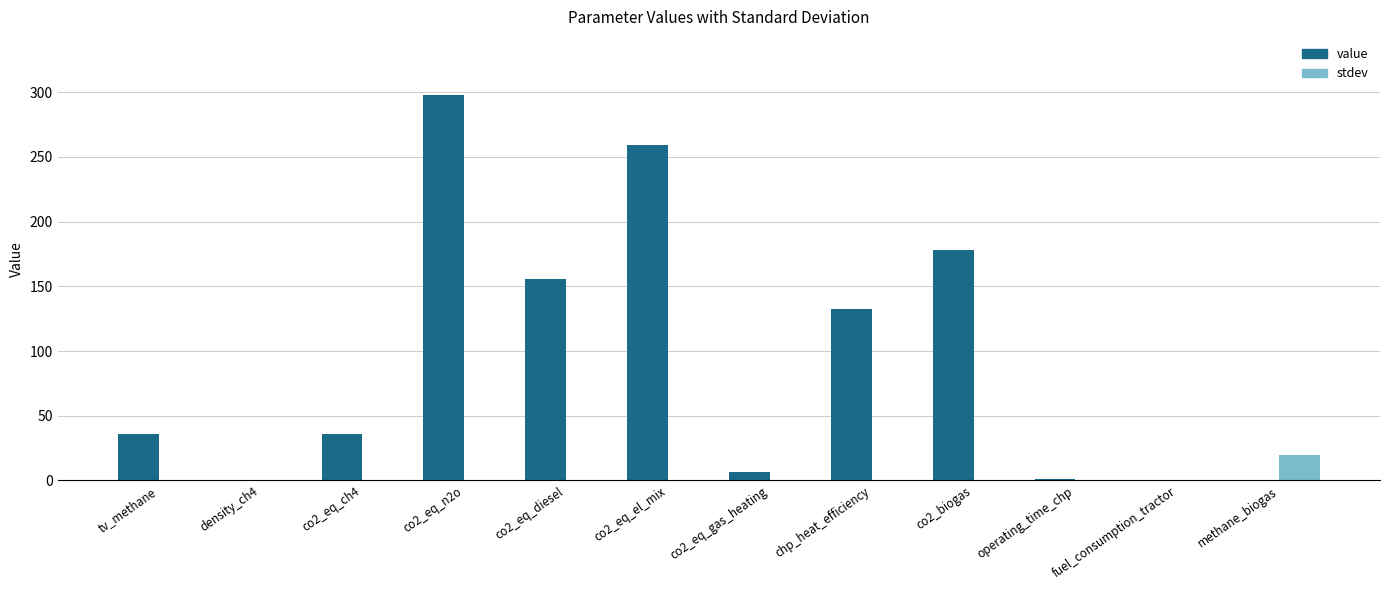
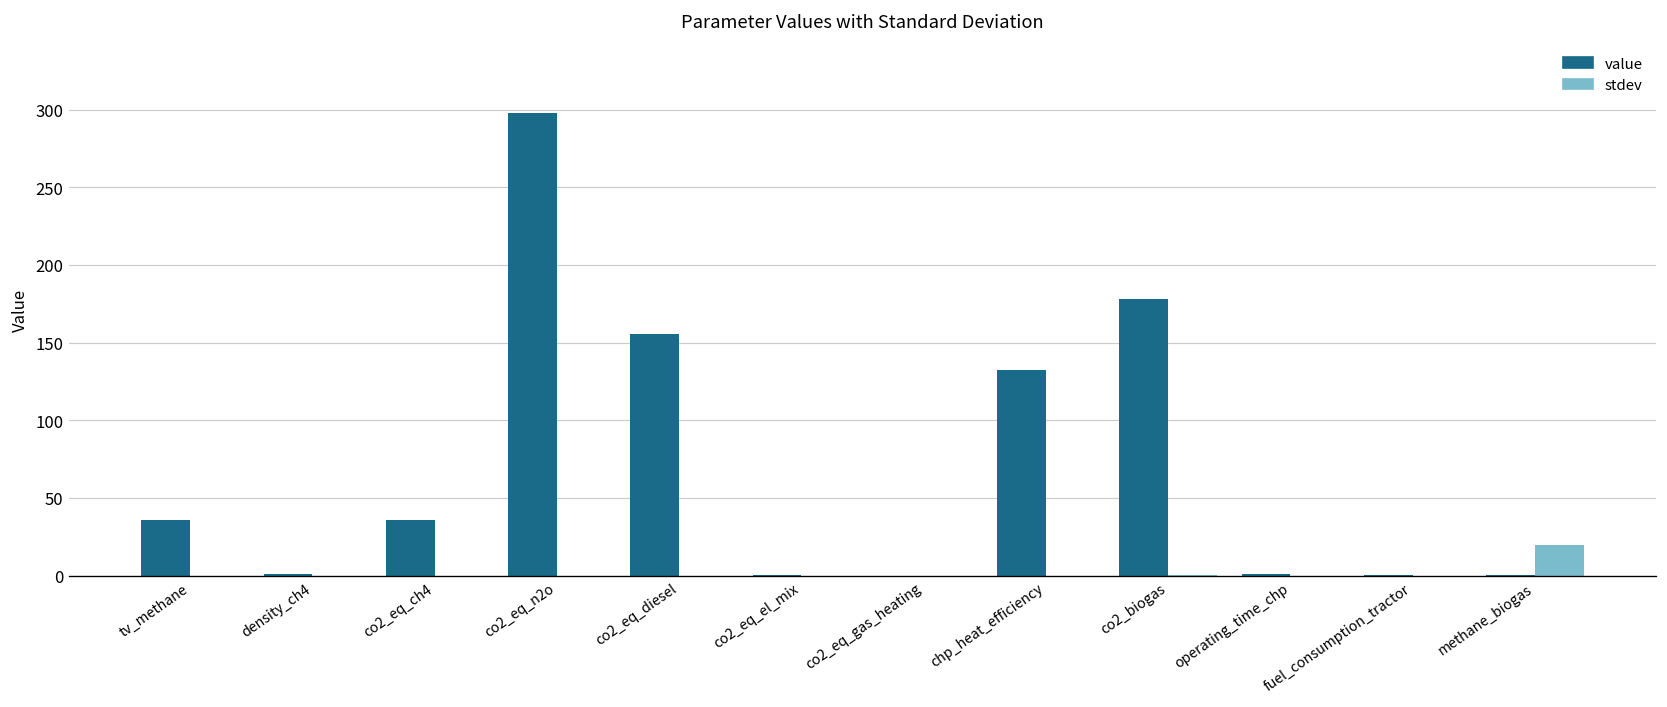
value, co2_eq_el_mix: 259 -> 0
value, co2_eq_gas_heating: 7 -> 0
